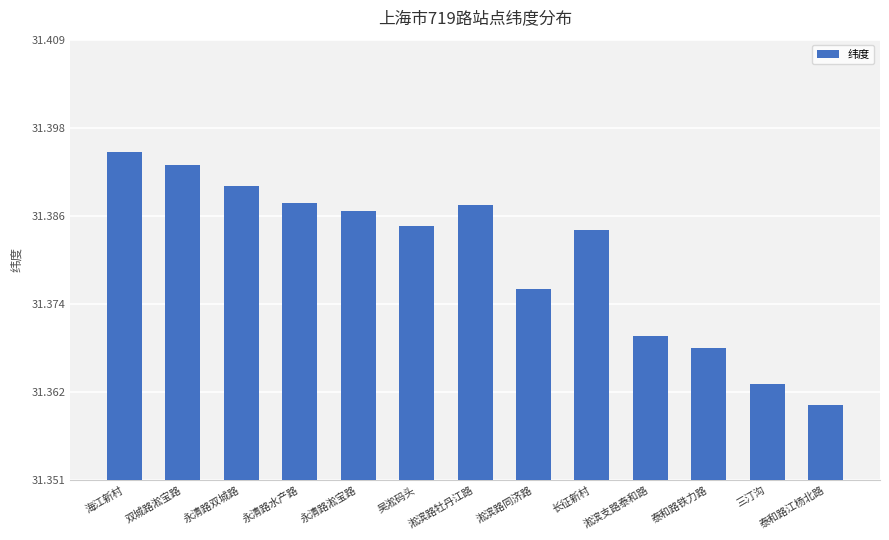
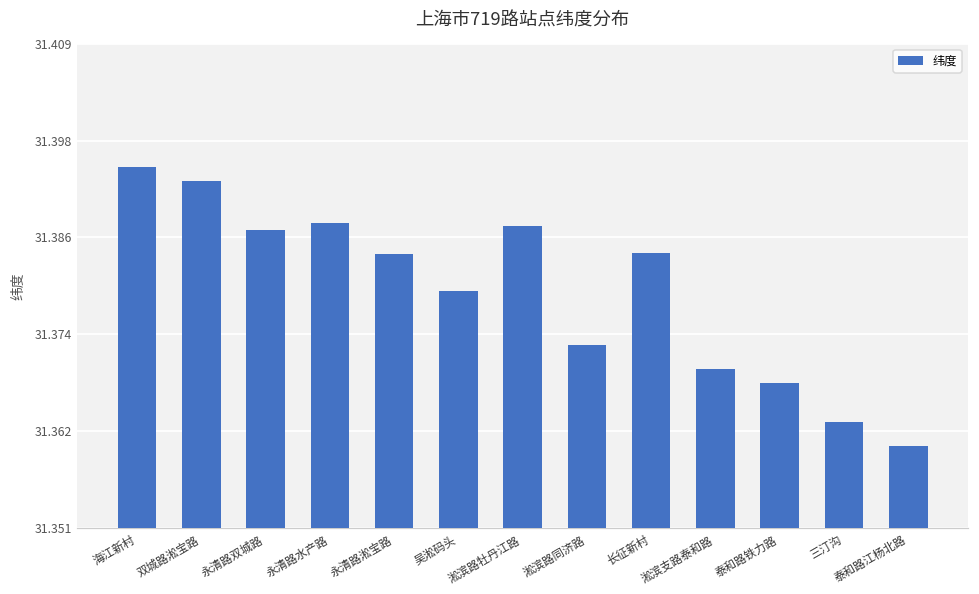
永清路双城路: 31.390 -> 31.387
永清路淞宝路: 31.387 -> 31.384
吴淞码头: 31.385 -> 31.379
淞滨路同济路: 31.376 -> 31.373
